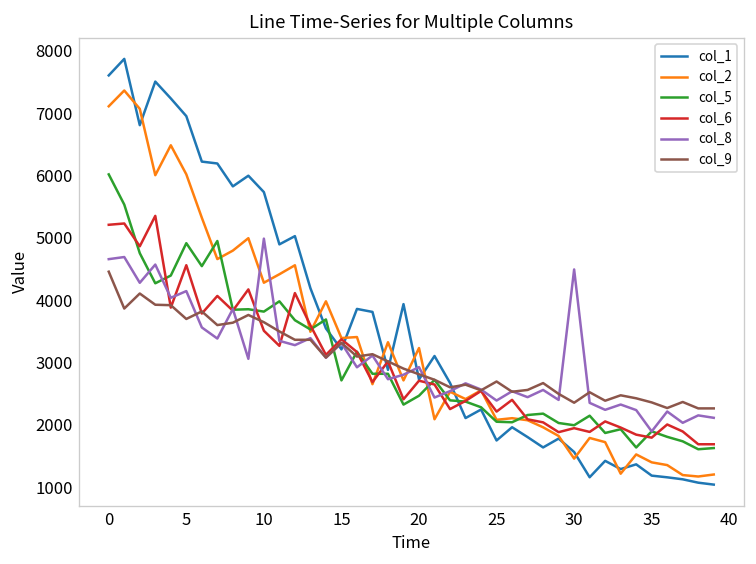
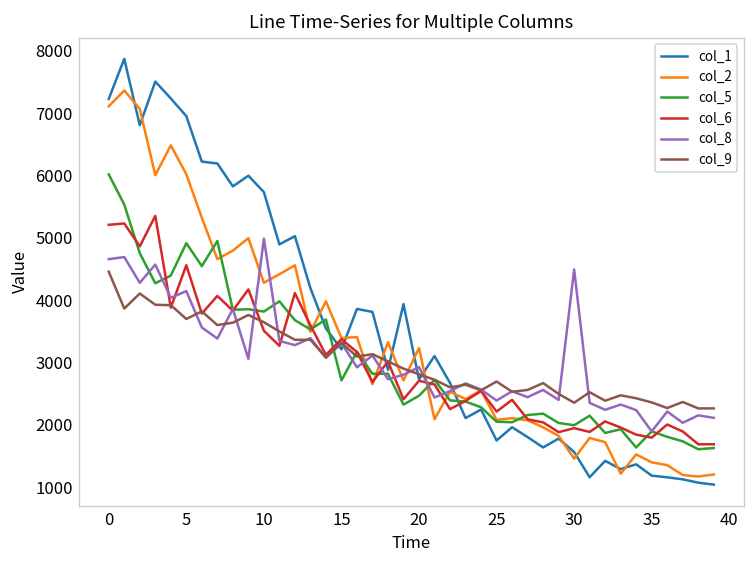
col_1, 0: 7600 -> 7200
